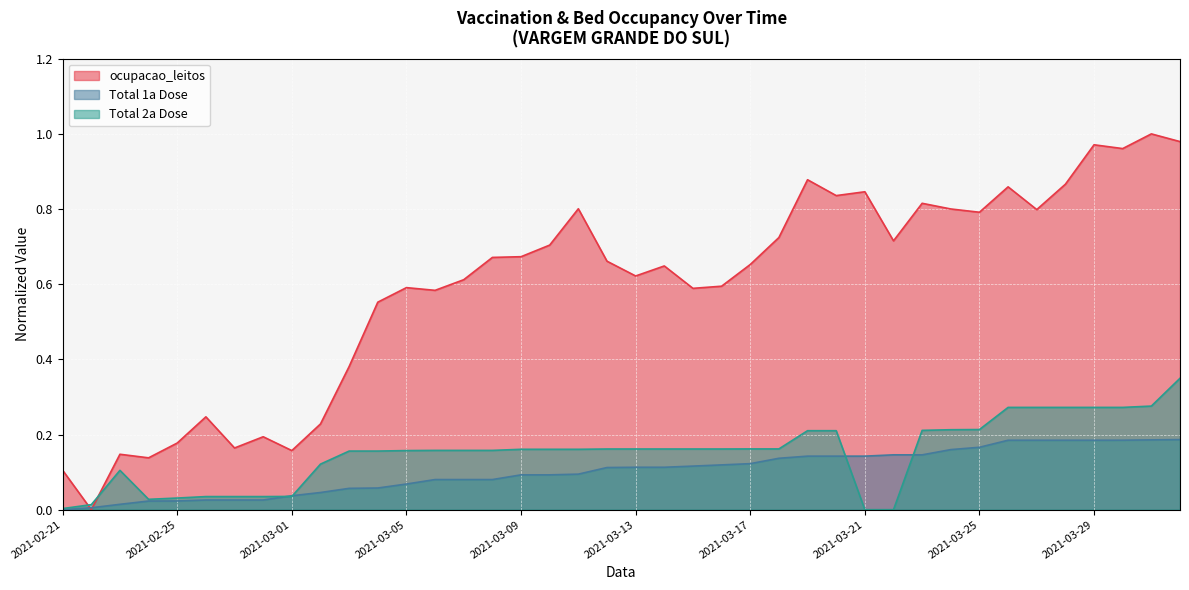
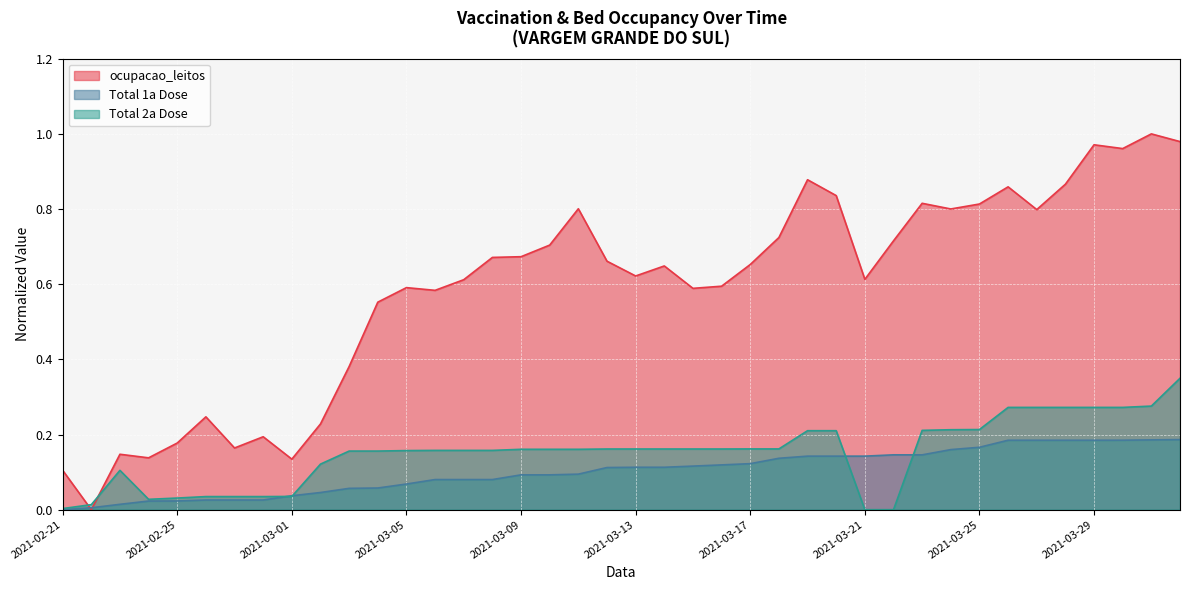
ocupacao_leitos, 2021-03-01: 0.16 -> 0.13
ocupacao_leitos, 2021-03-21: 0.85 -> 0.61
ocupacao_leitos, 2021-03-25: 0.79 -> 0.81
